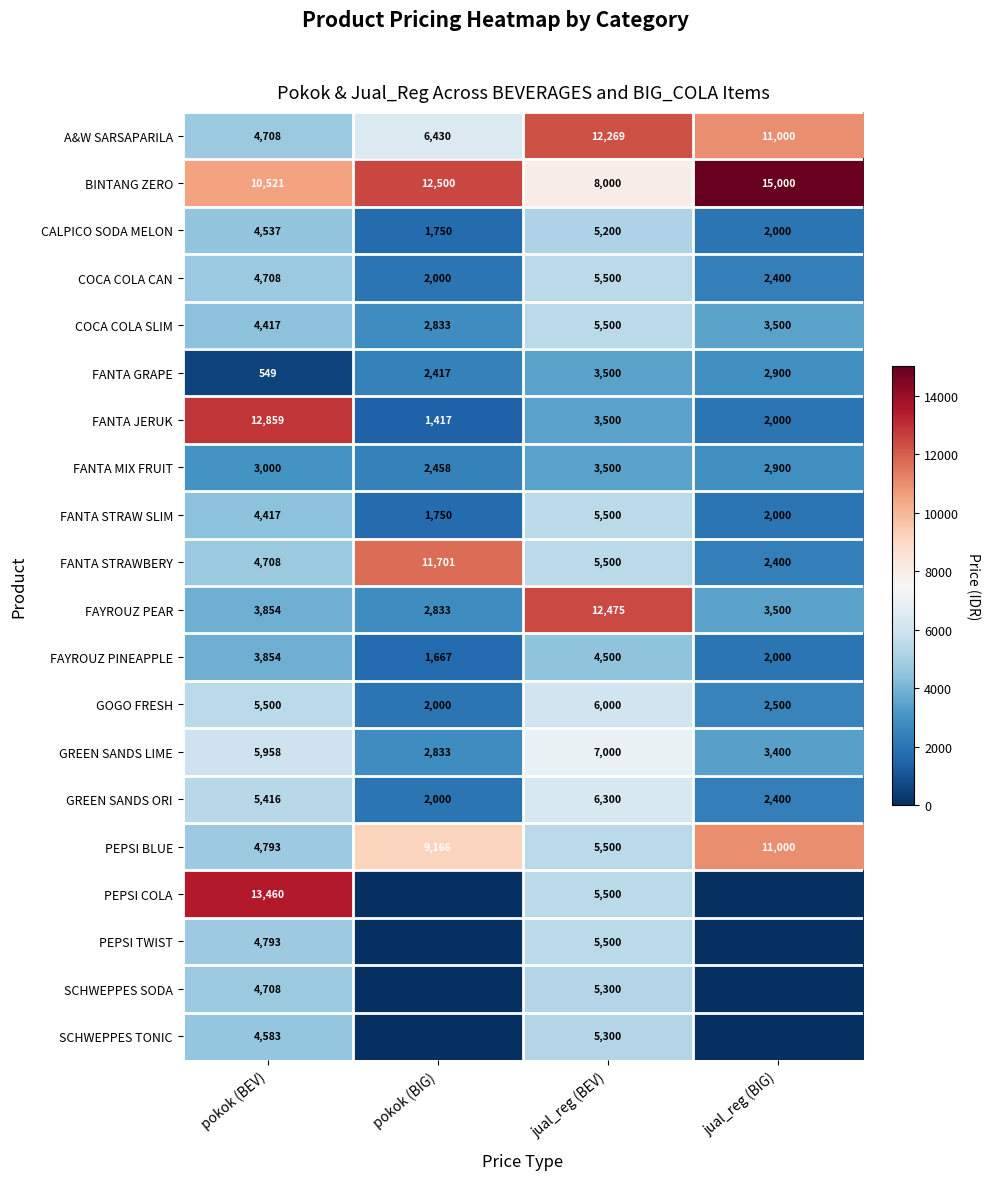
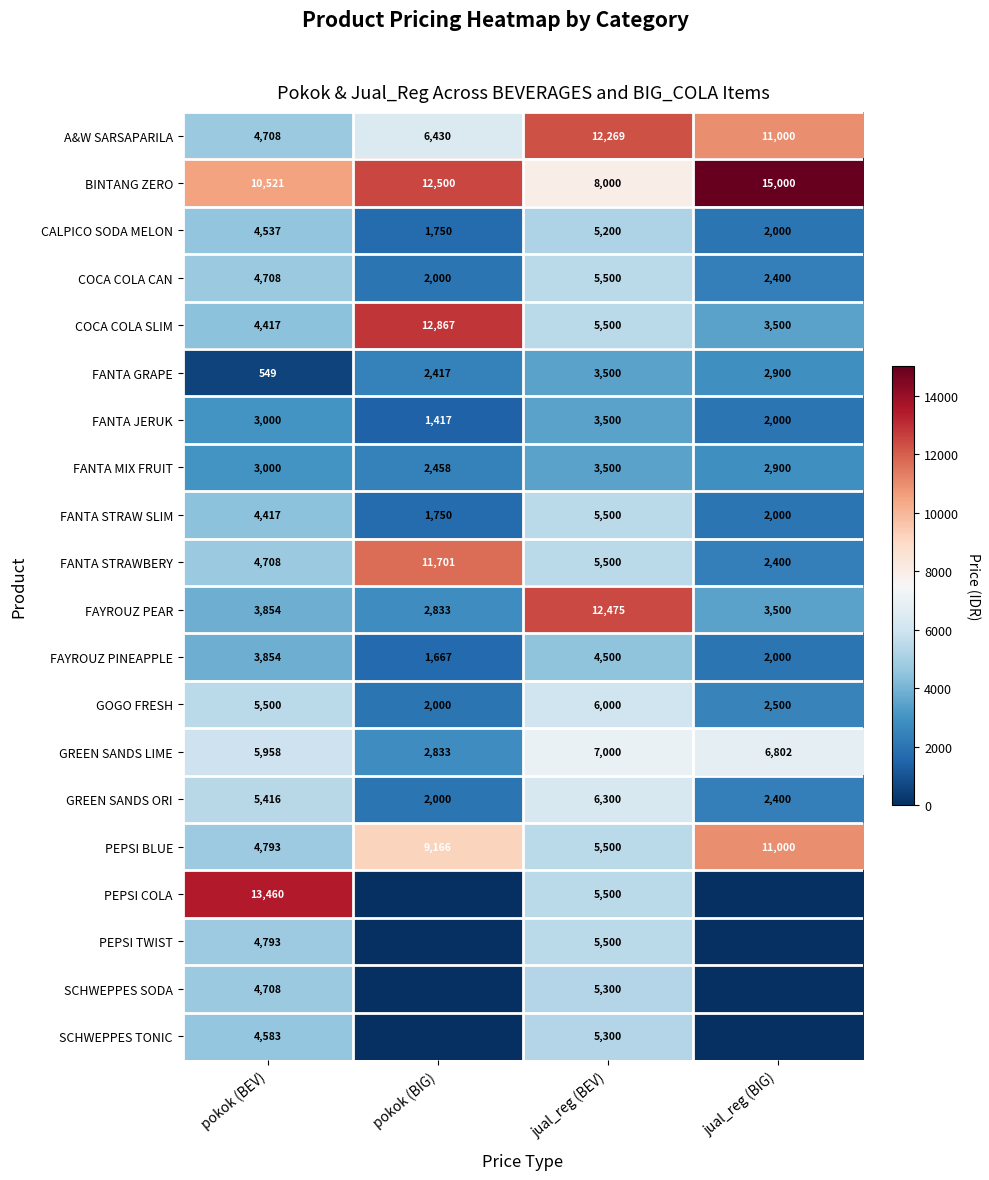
COCA COLA SLIM, pokok (BIG): 2,833 -> 12,867
FANTA JERUK, pokok (BEV): 12,859 -> 3,000
GREEN SANDS LIME, jual_reg (BIG): 3,400 -> 6,802
